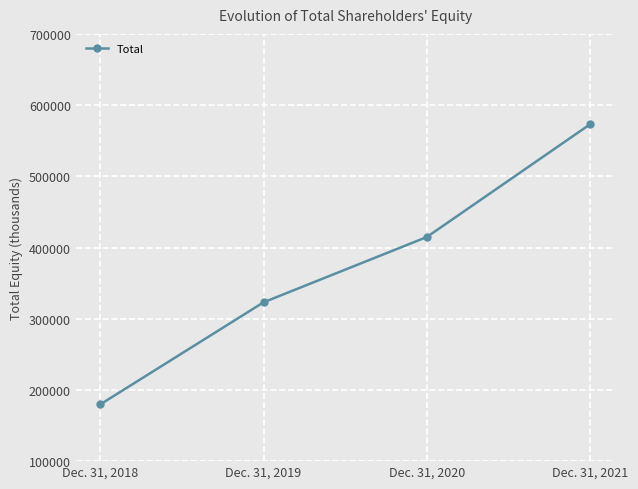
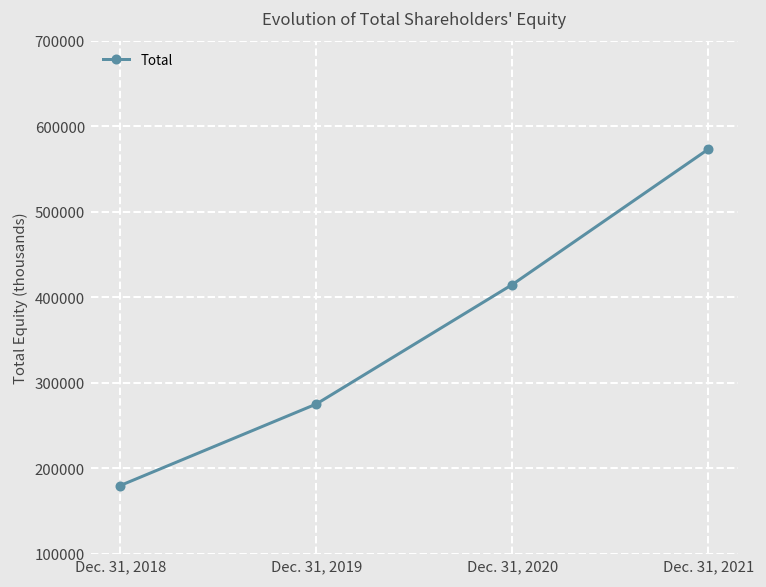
Dec. 31, 2019: 320000 -> 270000
